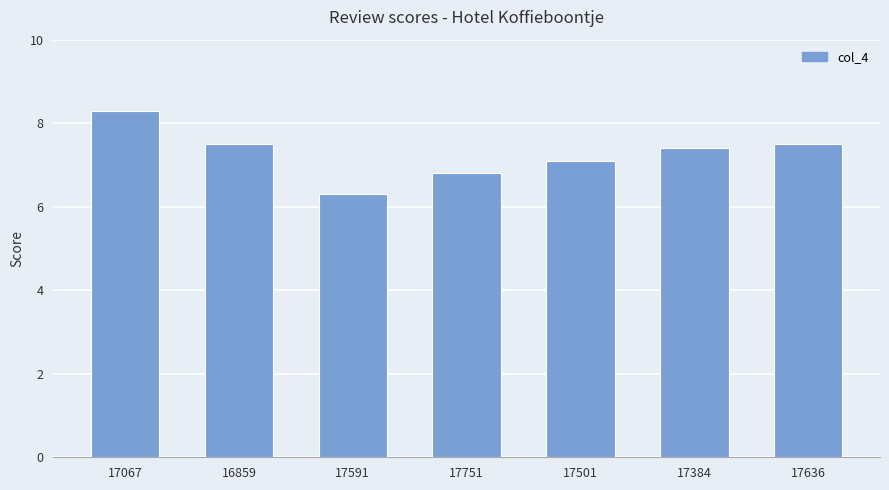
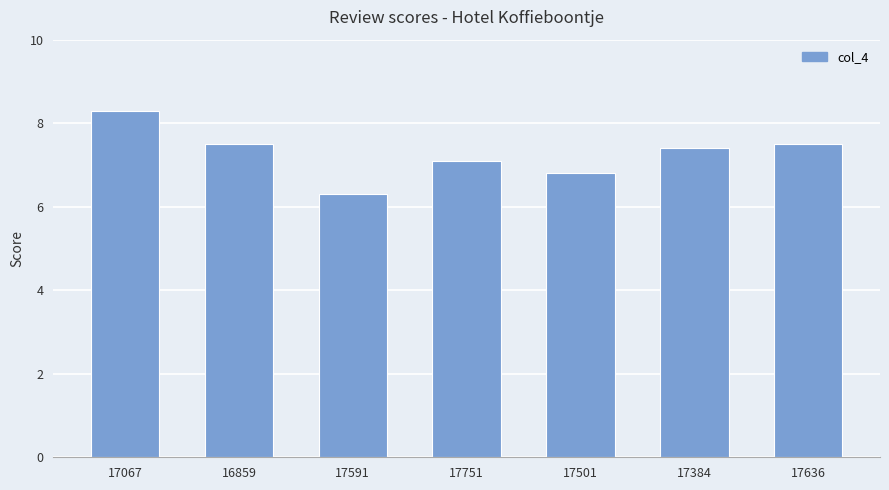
17751: 6.8 -> 7.1
17501: 7.1 -> 6.8
